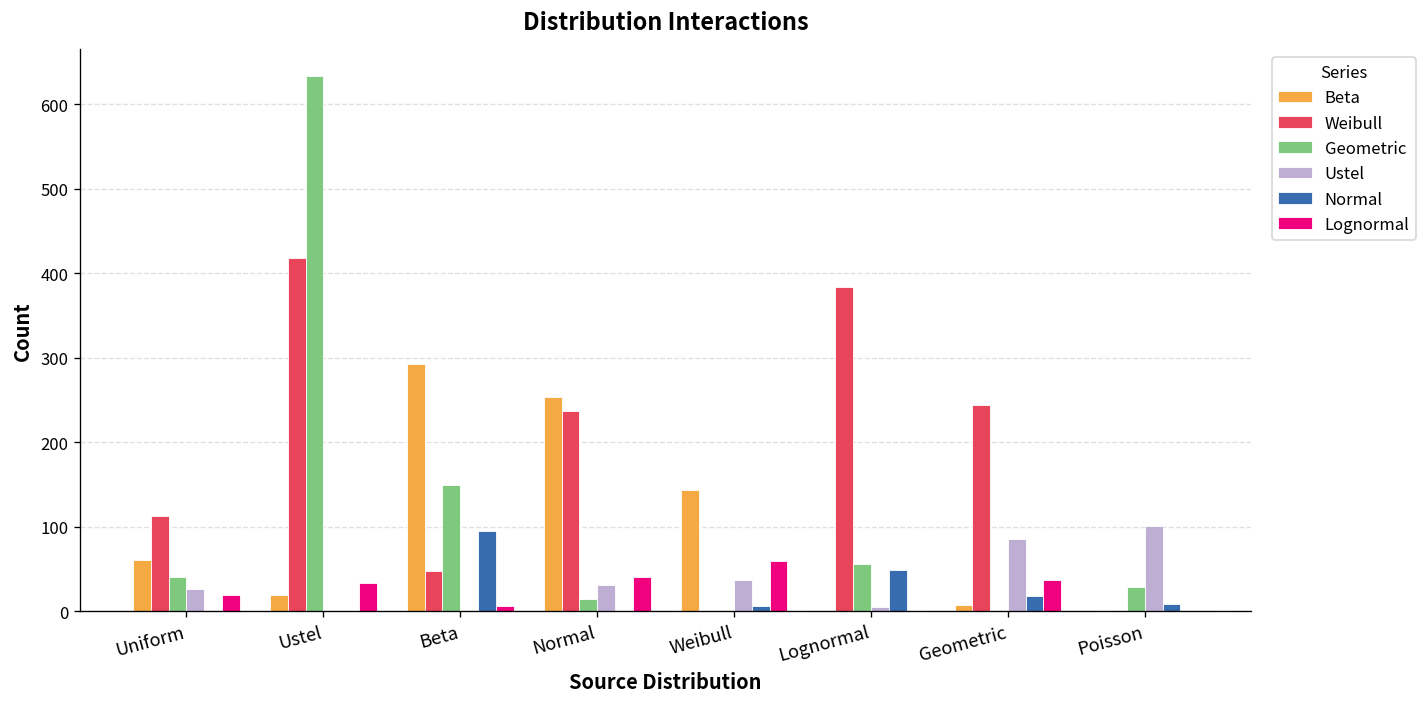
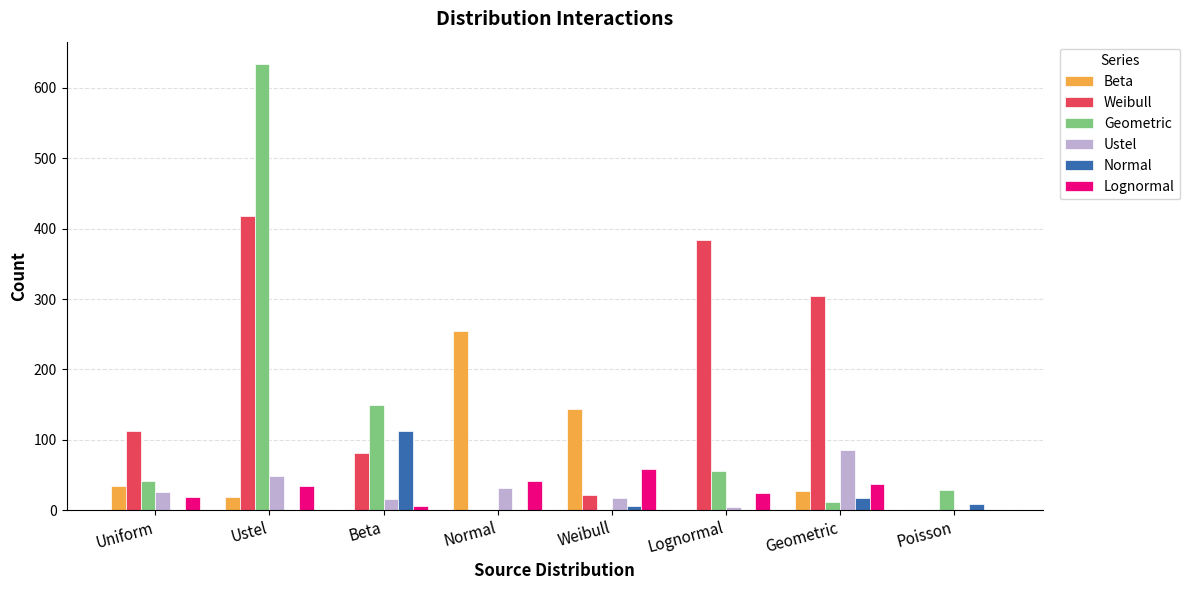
Beta, Uniform: 60 -> 30
Ustel, Ustel: 0 -> 50
Beta, Beta: 290 -> 0
Weibull, Beta: 50 -> 80
Ustel, Beta: 0 -> 20
Normal, Beta: 100 -> 110
Weibull, Normal: 240 -> 0
Geometric, Normal: 10 -> 0
Weibull, Weibull: 0 -> 20
Ustel, Weibull: 40 -> 20
Normal, Lognormal: 50 -> 0
Lognormal, Lognormal: 0 -> 30
Beta, Geometric: 10 -> 30
Weibull, Geometric: 240 -> 310
Geometric, Geometric: 0 -> 10
Ustel, Poisson: 100 -> 0
